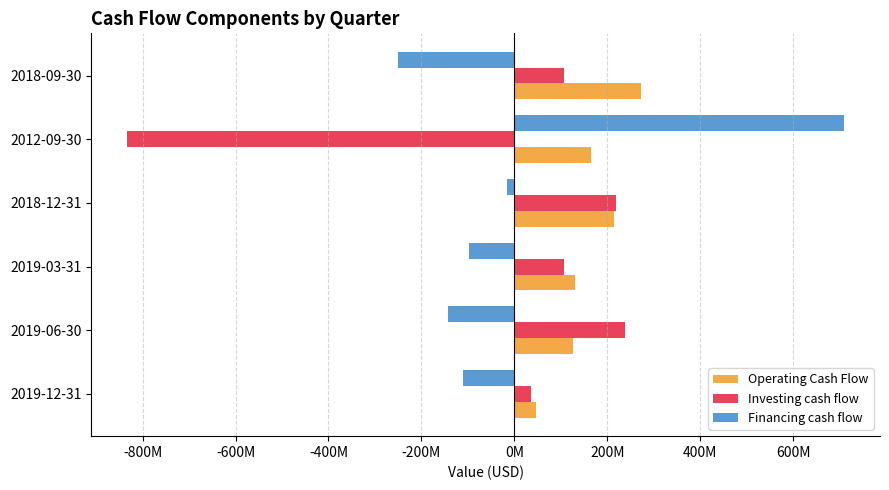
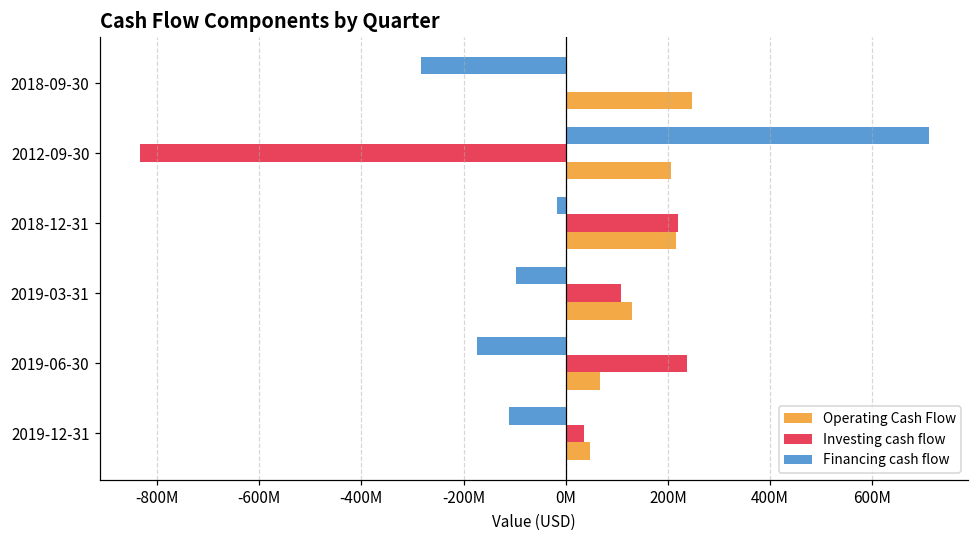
Financing cash flow, 2018-09-30: -250000000 -> -280000000
Investing cash flow, 2018-09-30: 110000000 -> 0
Operating Cash Flow, 2018-09-30: 270000000 -> 250000000
Operating Cash Flow, 2012-09-30: 170000000 -> 210000000
Financing cash flow, 2019-06-30: -140000000 -> -170000000
Operating Cash Flow, 2019-06-30: 130000000 -> 70000000
